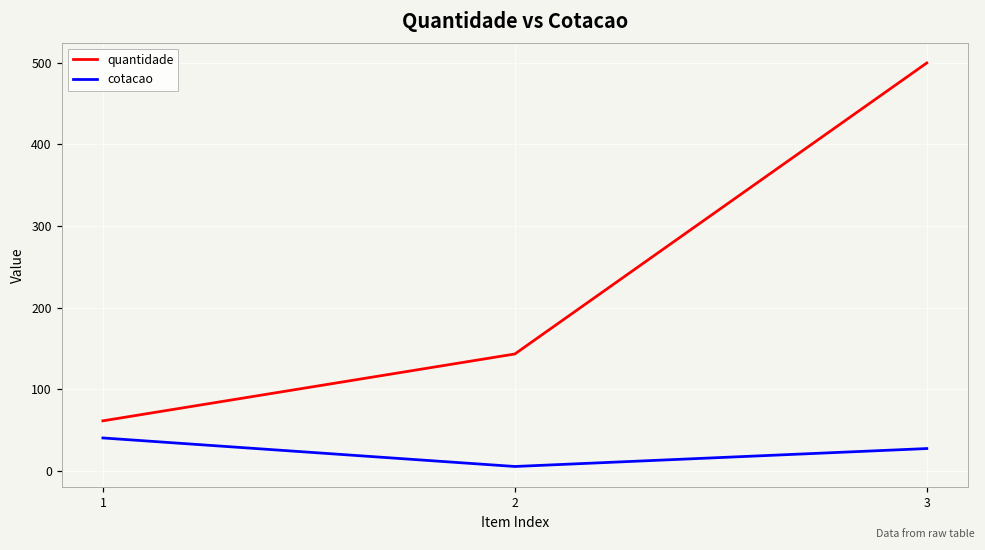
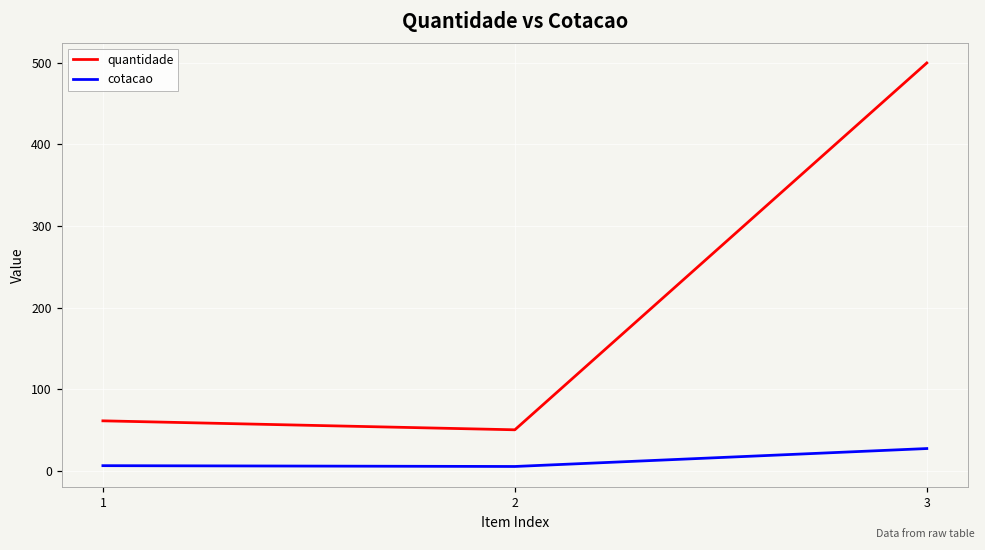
cotacao, 1: 40 -> 10
quantidade, 2: 140 -> 50
